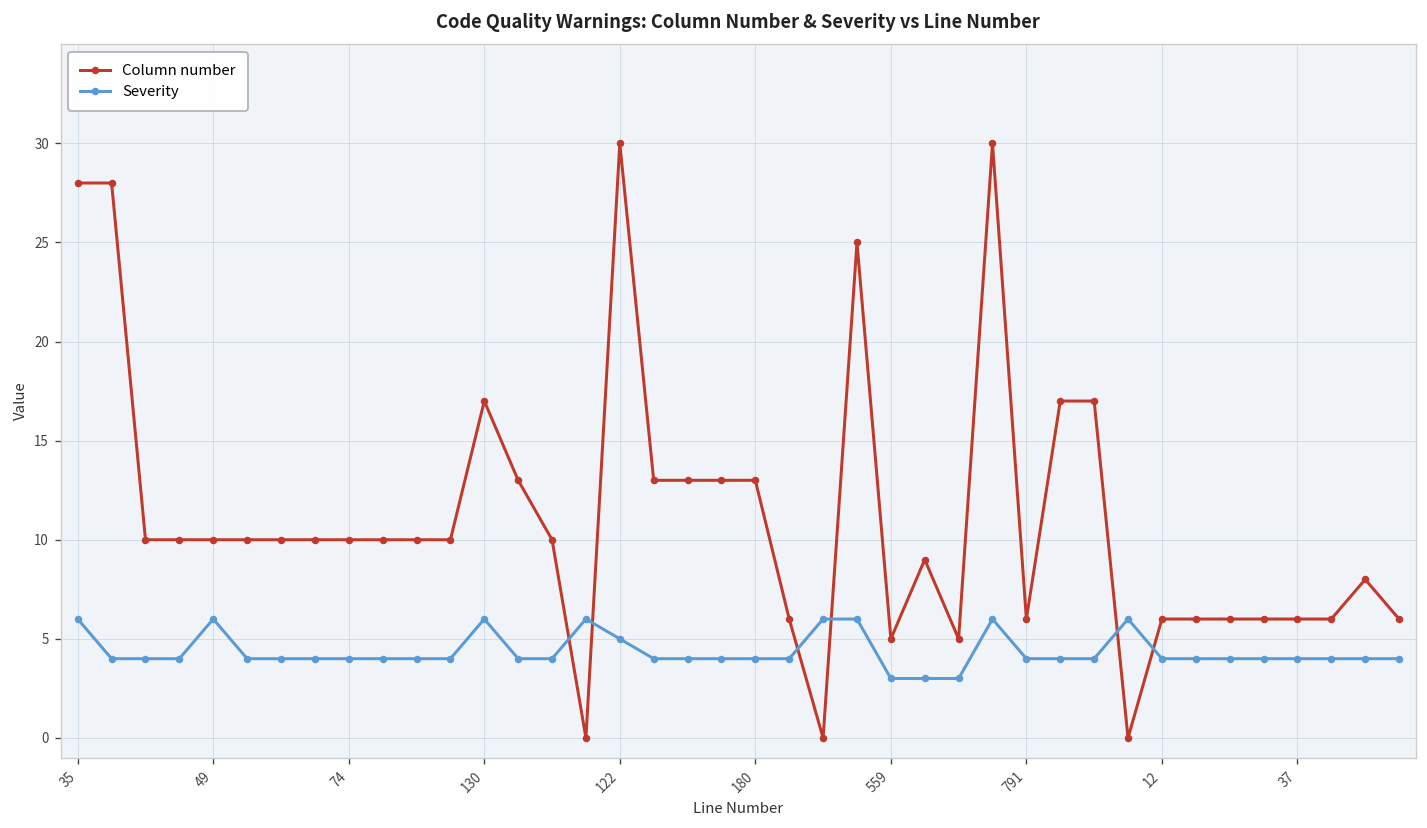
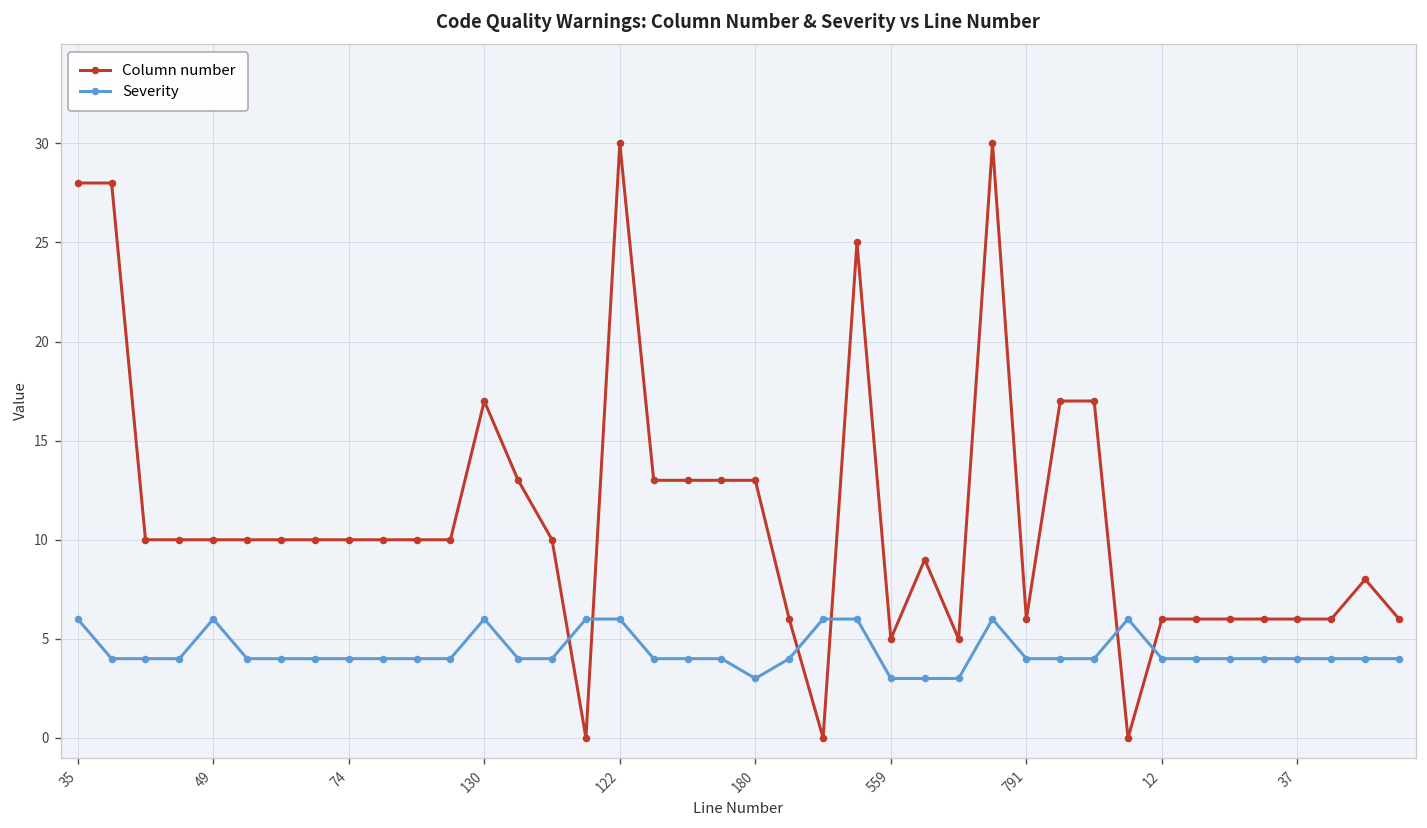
Severity, 122: 5 -> 6
Severity, 180: 4 -> 3
